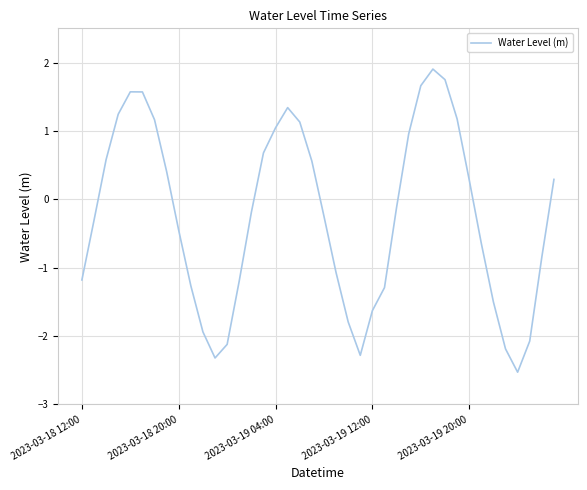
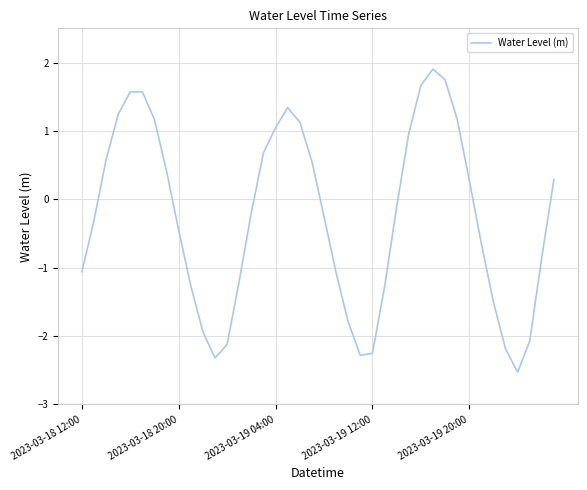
2023-03-18 12:00: -1.2 -> -1.1
2023-03-19 12:00: -1.6 -> -2.3
